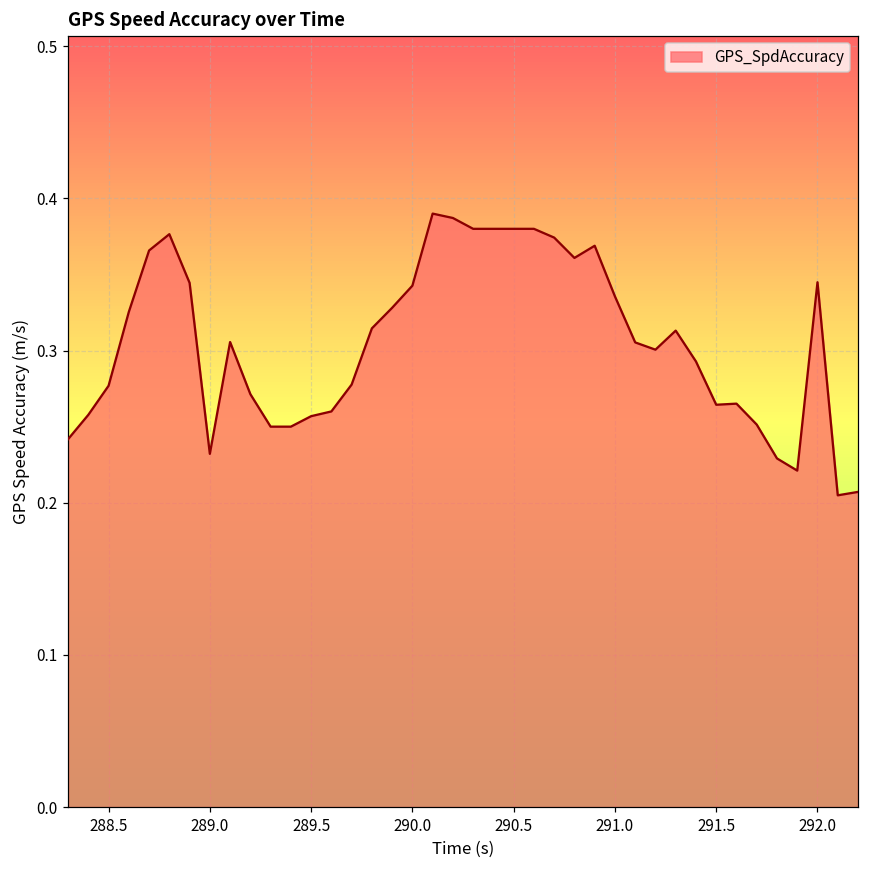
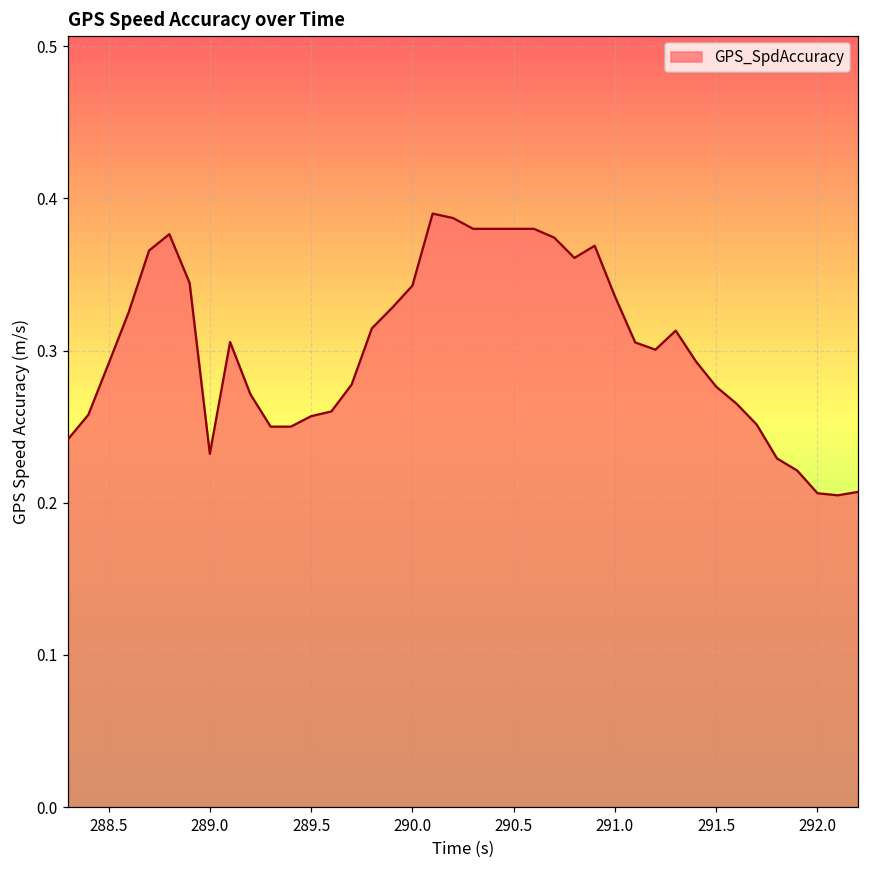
288.5: 0.277 -> 0.291
291.5: 0.264 -> 0.276
292.0: 0.345 -> 0.206
